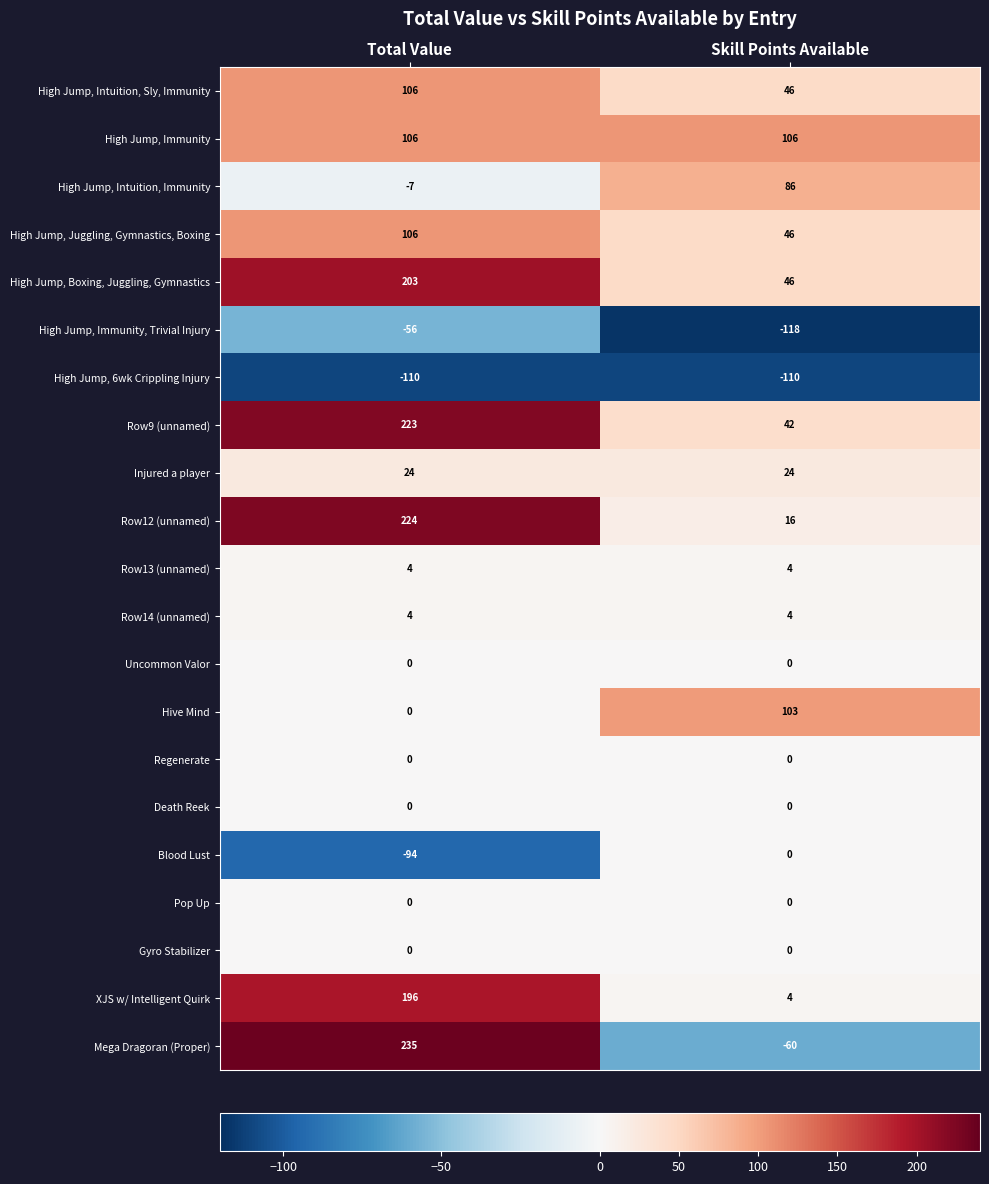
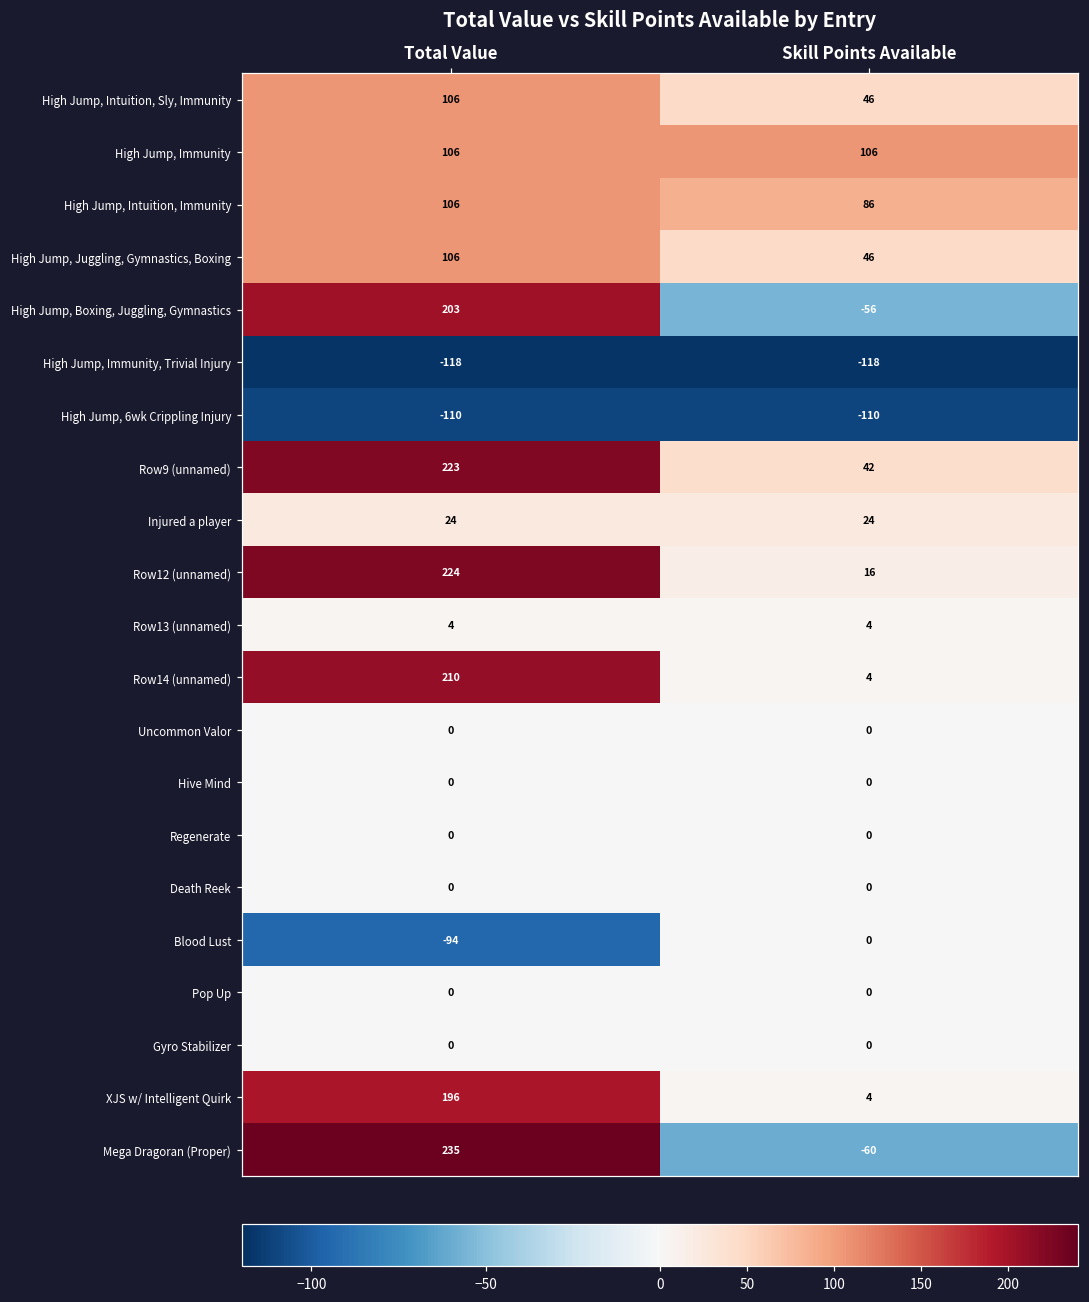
High Jump, Intuition, Immunity, Total Value: -7 -> 106
High Jump, Boxing, Juggling, Gymnastics, Skill Points Available: 46 -> -56
High Jump, Immunity, Trivial Injury, Total Value: -56 -> -118
Row14 (unnamed), Total Value: 4 -> 210
Hive Mind, Skill Points Available: 103 -> 0
